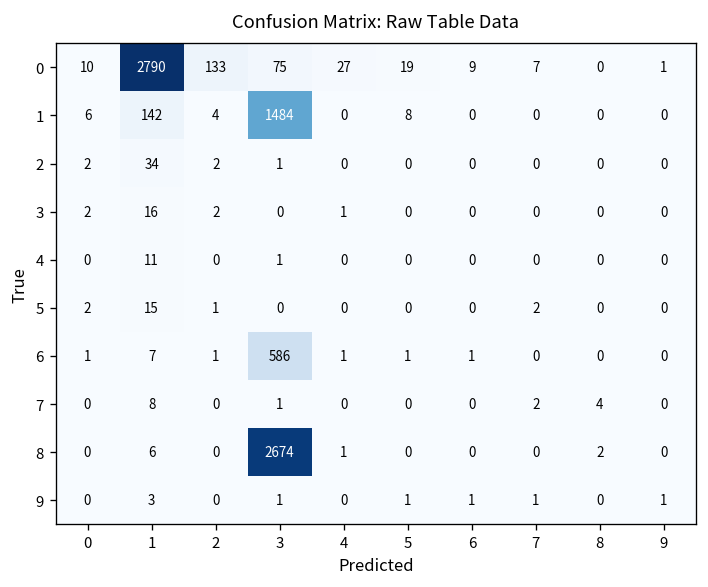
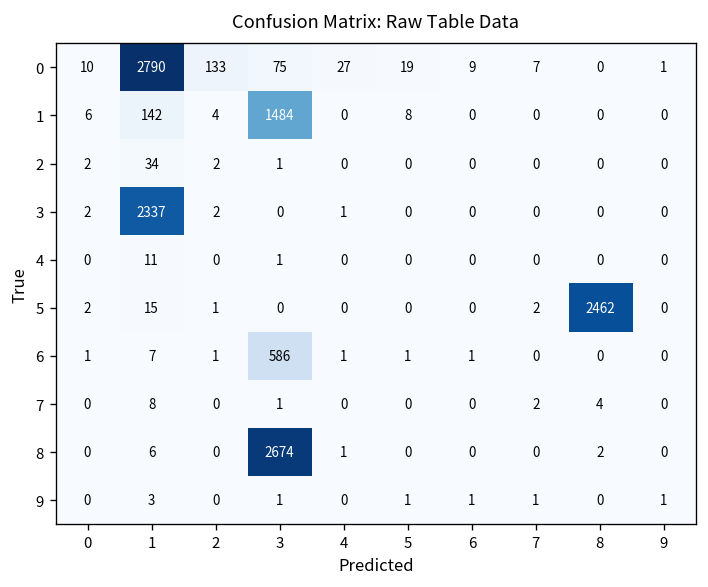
3, 1: 16 -> 2337
5, 8: 0 -> 2462
